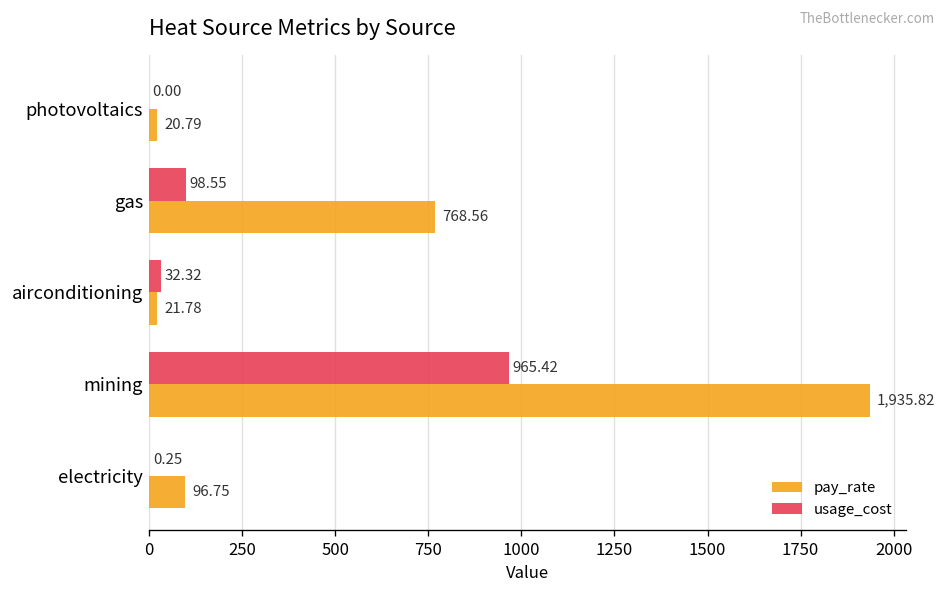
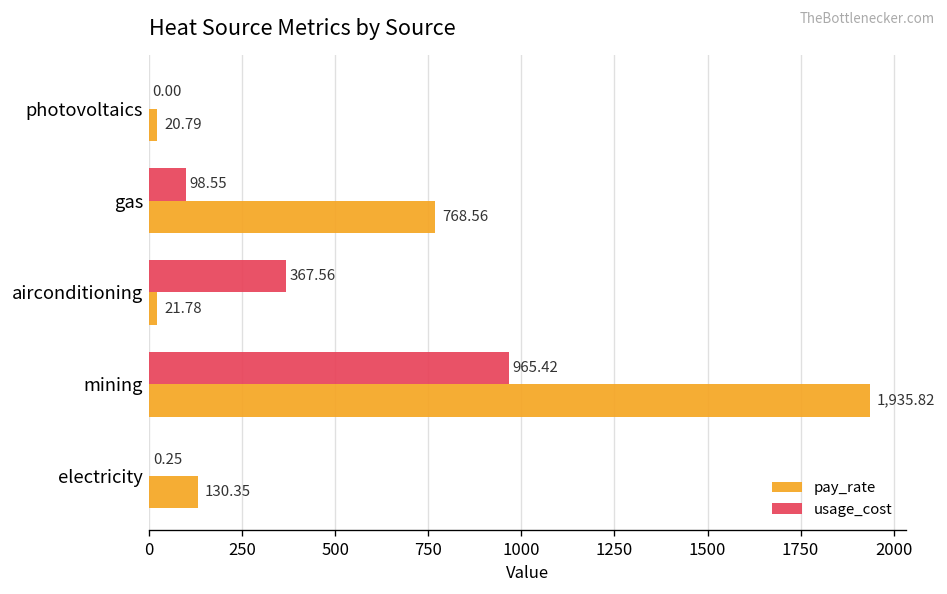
usage_cost, airconditioning: 32.32 -> 367.56
pay_rate, electricity: 96.75 -> 130.35
